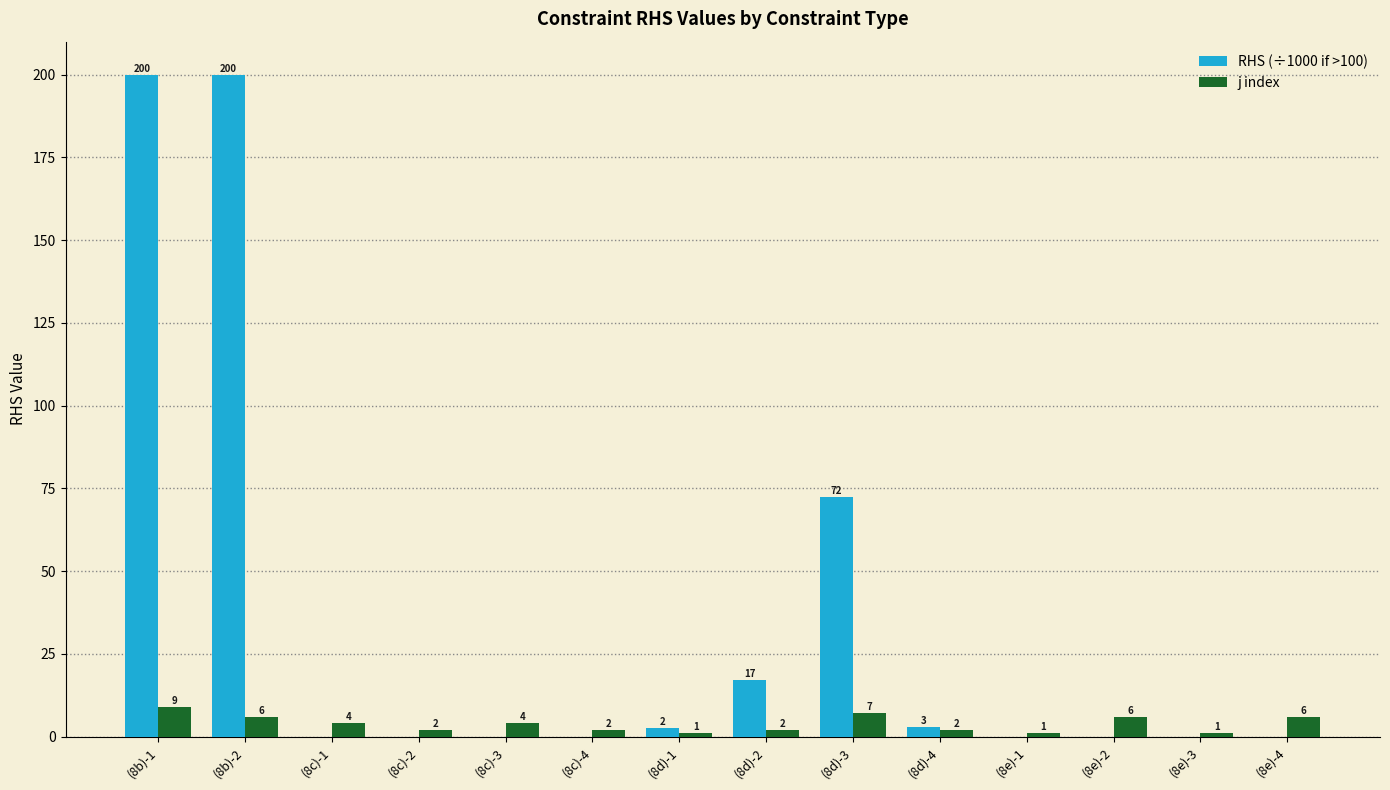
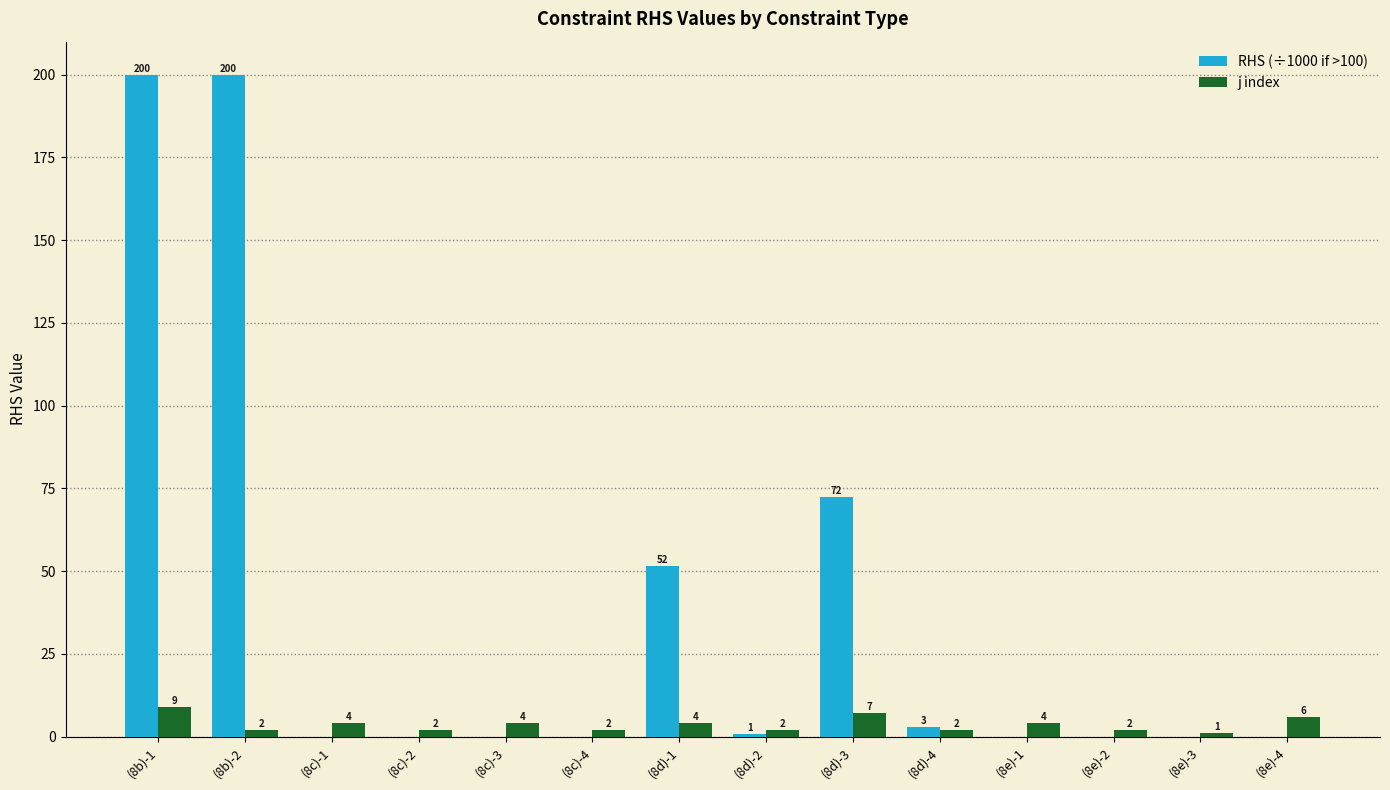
j index, (8b)-2: 6 -> 2
RHS (÷1000 if >100), (8d)-1: 2 -> 52
j index, (8d)-1: 1 -> 4
RHS (÷1000 if >100), (8d)-2: 17 -> 1
j index, (8e)-1: 1 -> 4
j index, (8e)-2: 6 -> 2
